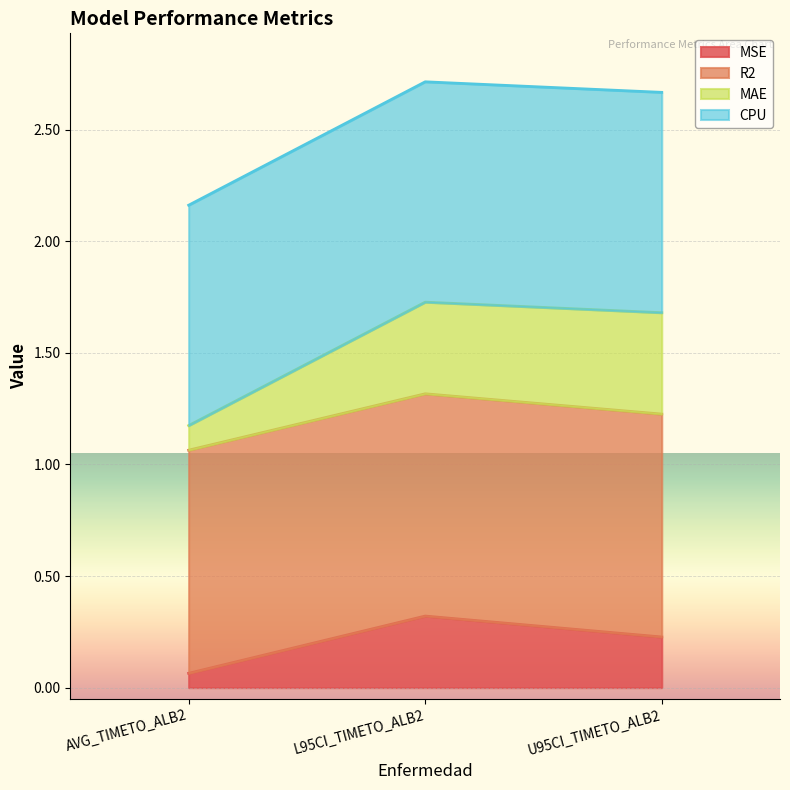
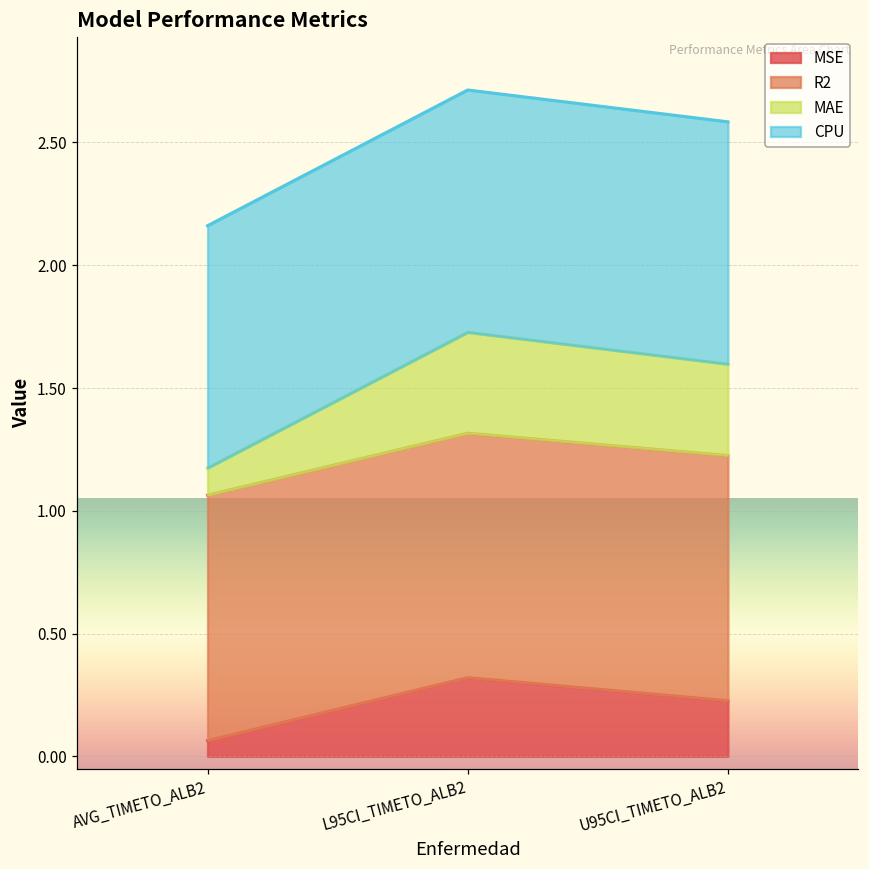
MAE, U95CI_TIMETO_ALB2: 0.45 -> 0.37
